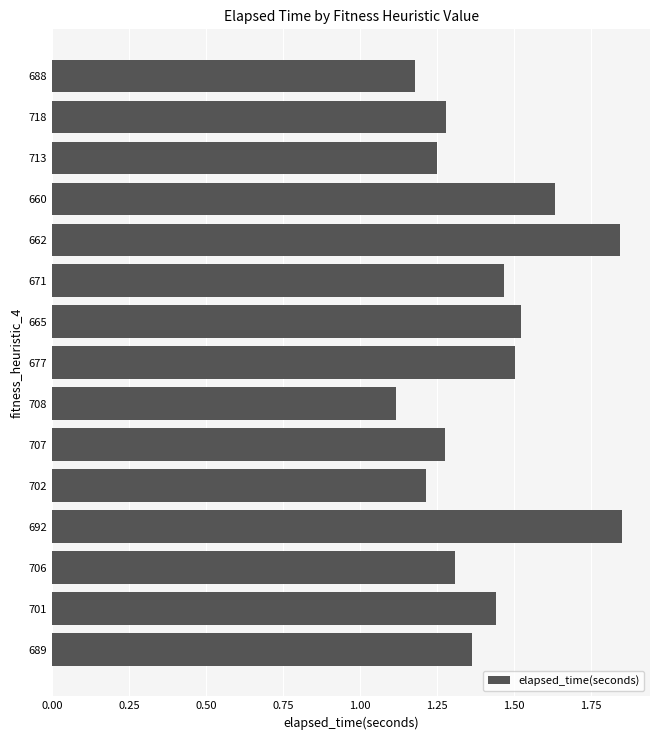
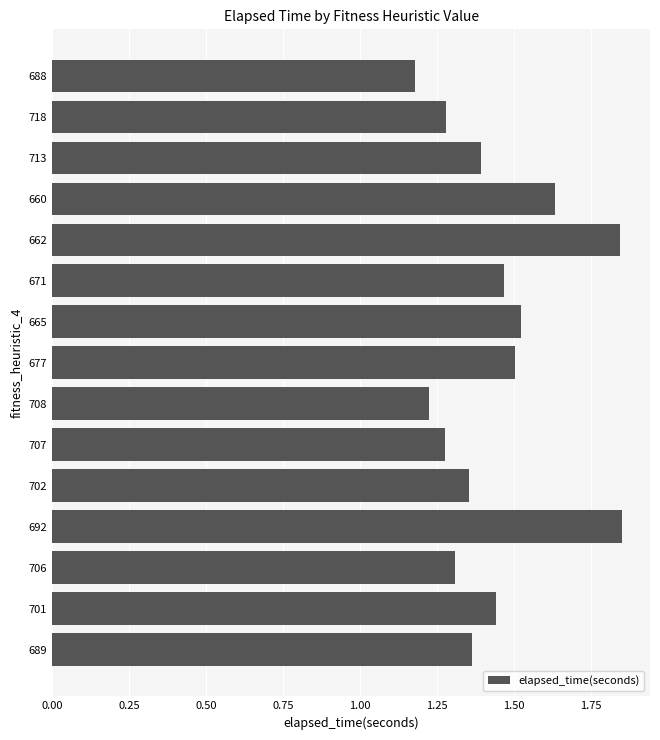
713: 1.25 -> 1.39
708: 1.12 -> 1.22
702: 1.22 -> 1.35
